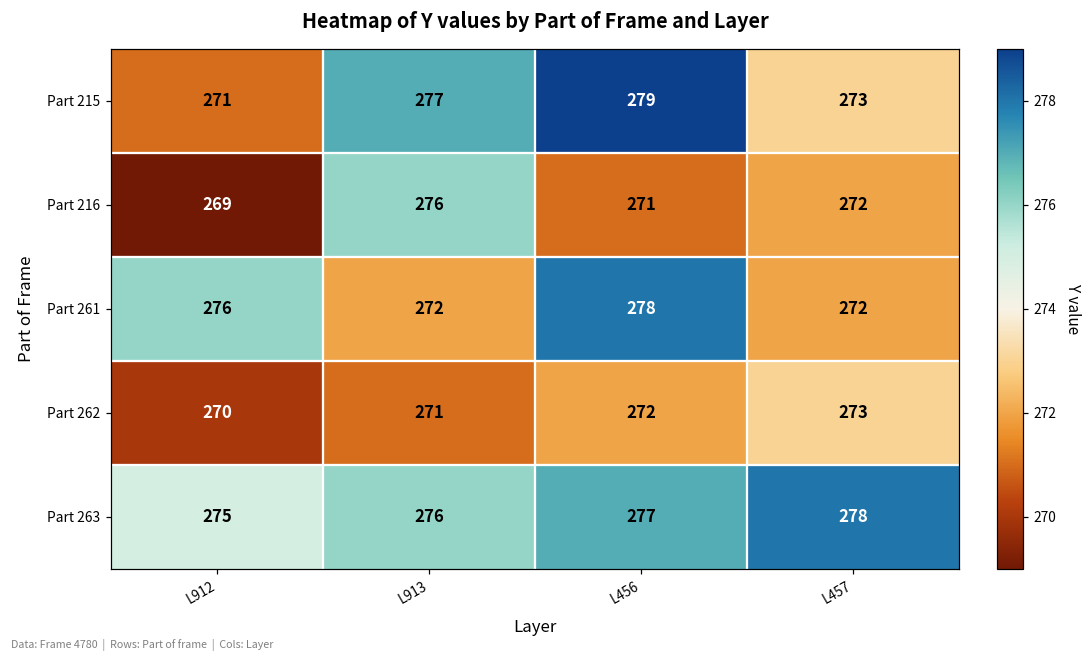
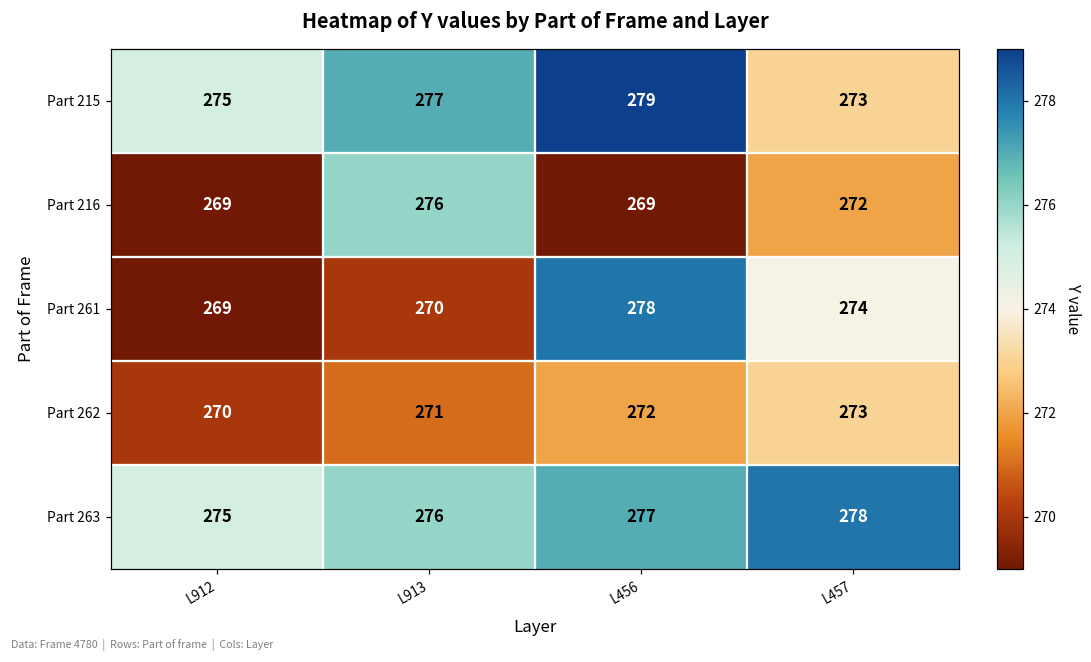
Part 215, L912: 271 -> 275
Part 216, L456: 271 -> 269
Part 261, L912: 276 -> 269
Part 261, L913: 272 -> 270
Part 261, L457: 272 -> 274
